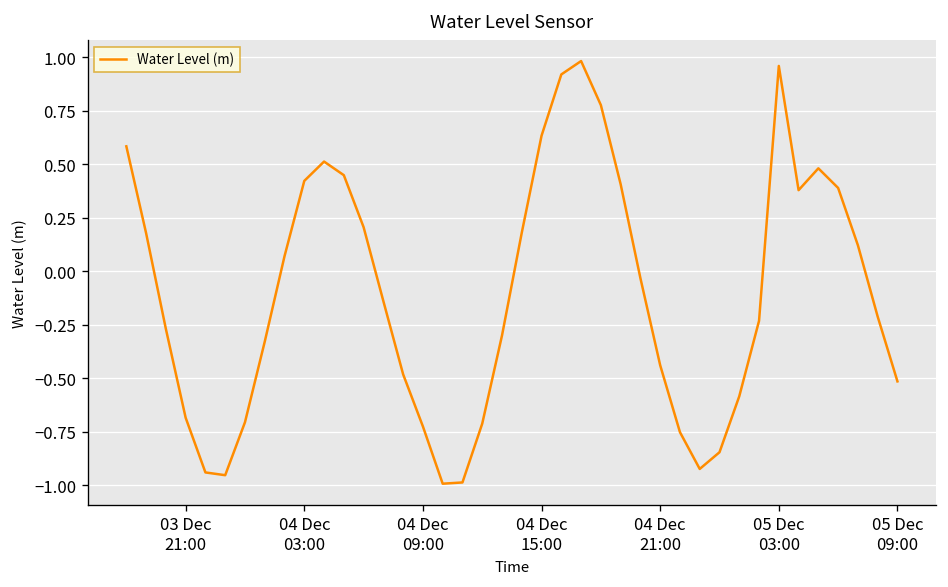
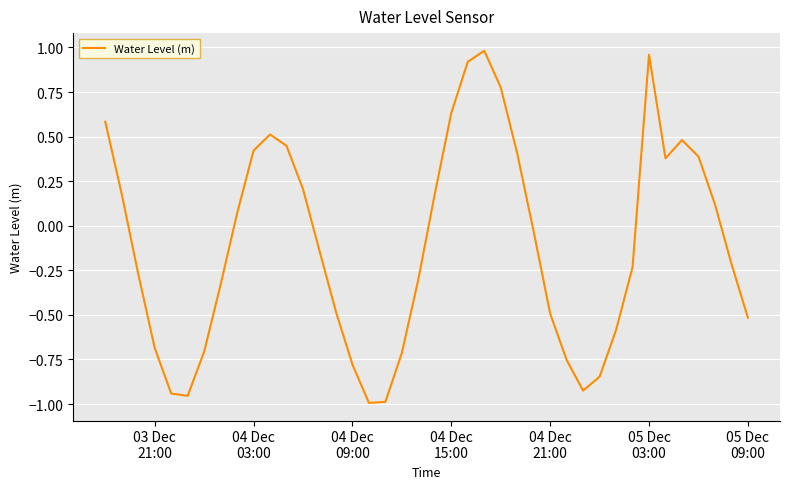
04 Dec 09:00: -0.73 -> -0.78
04 Dec 21:00: -0.44 -> -0.49
